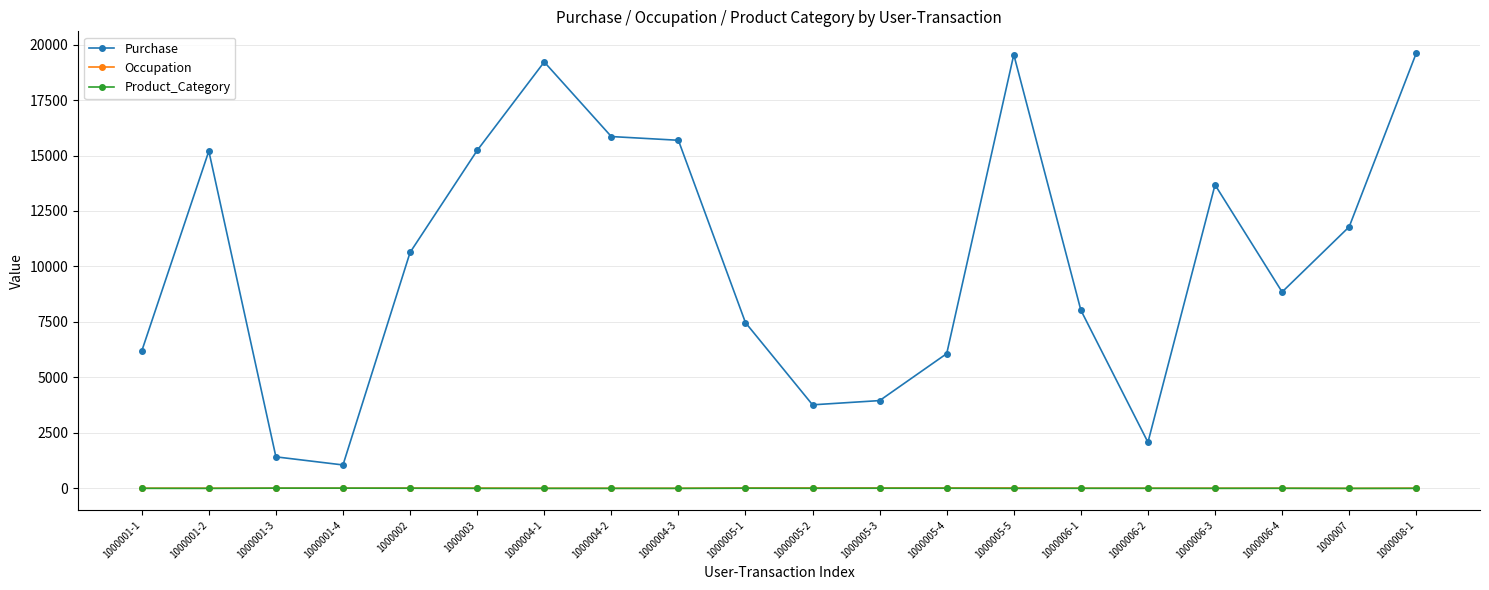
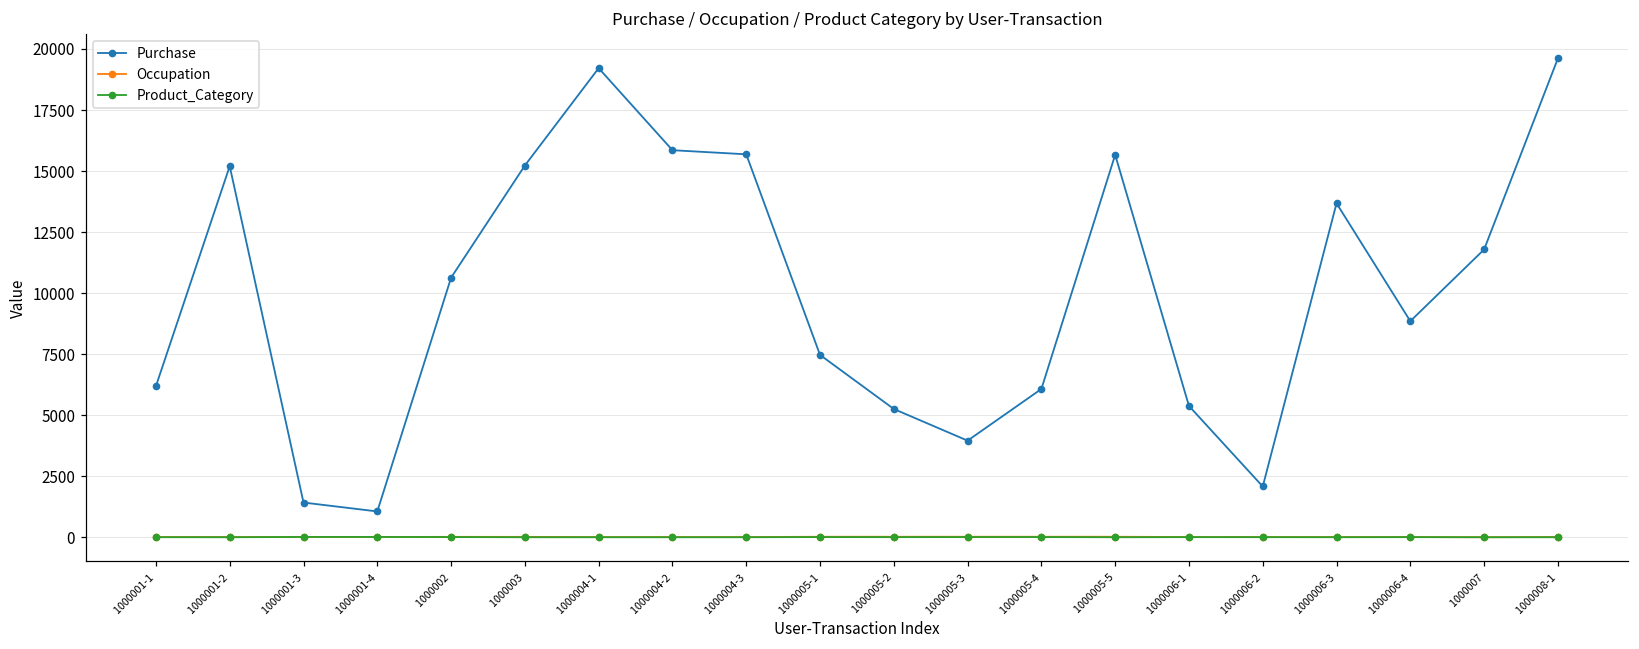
Purchase, 1000005-2: 3800 -> 5300
Purchase, 1000005-5: 19500 -> 15700
Purchase, 1000006-1: 8000 -> 5400
